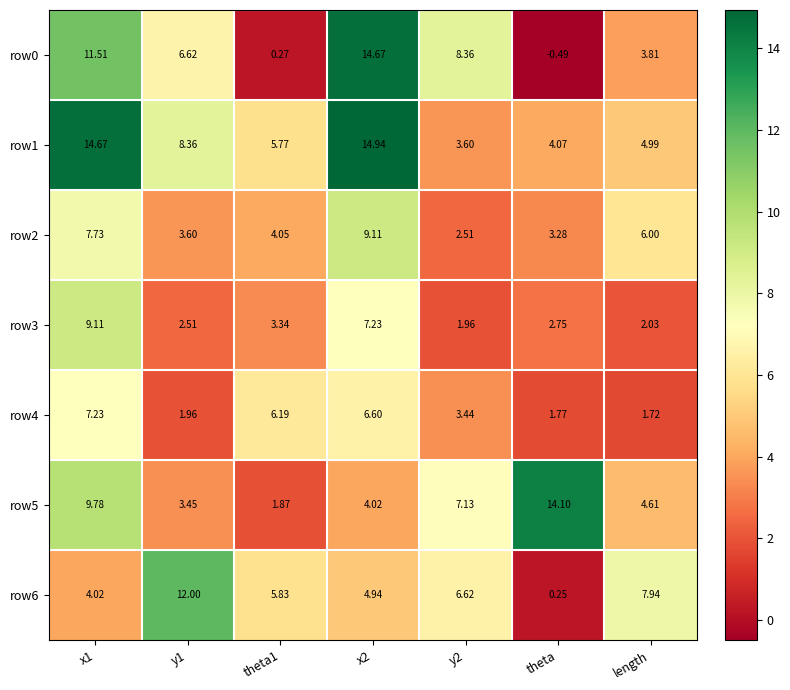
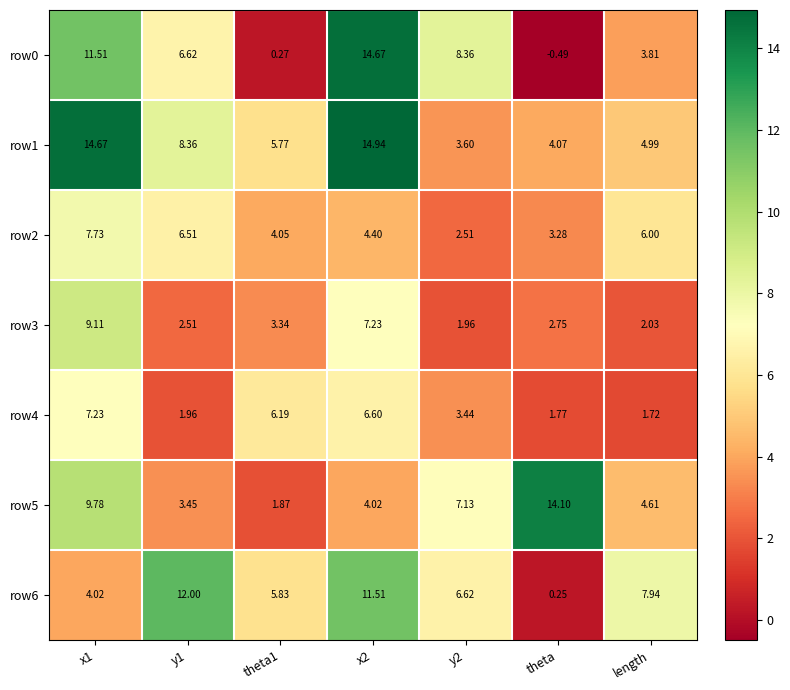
row2, y1: 3.60 -> 6.51
row2, x2: 9.11 -> 4.40
row6, x2: 4.94 -> 11.51
